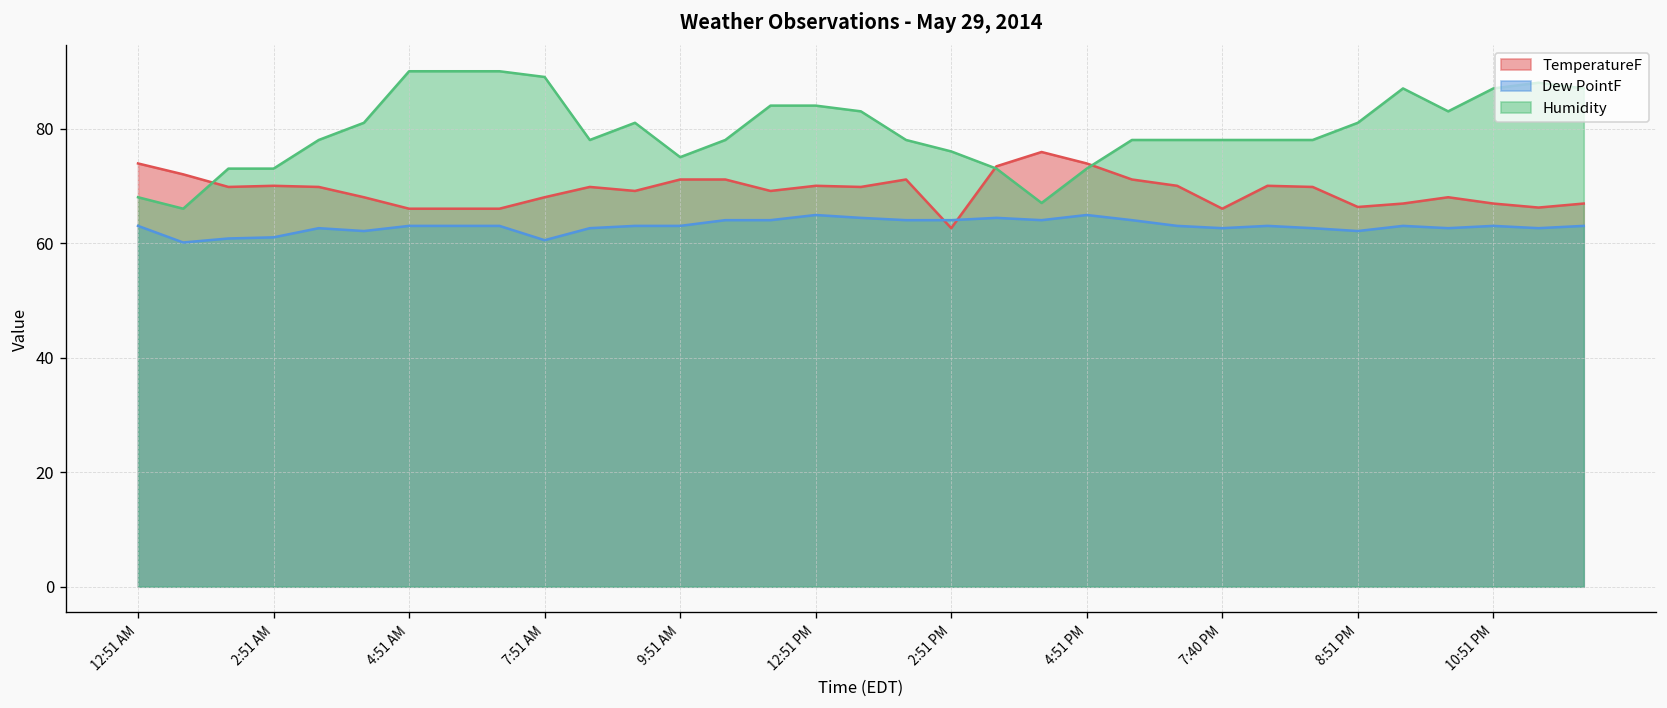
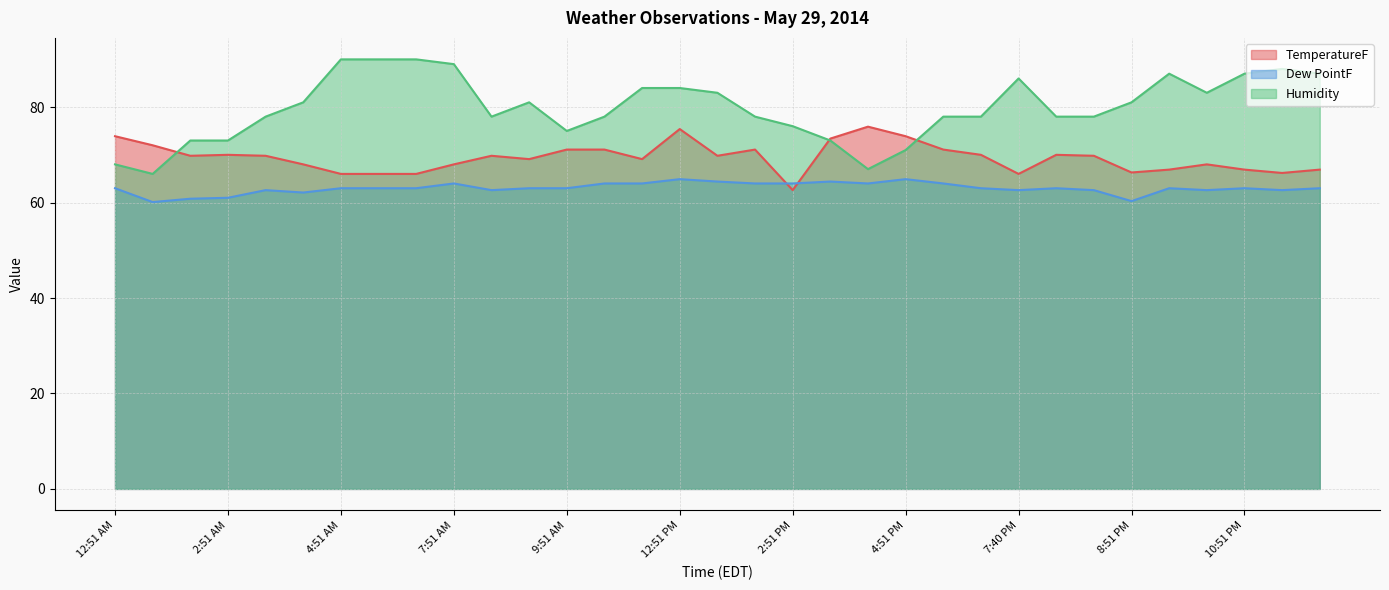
Dew PointF, 7:51 AM: 61 -> 64
TemperatureF, 12:51 PM: 70 -> 75
Humidity, 4:51 PM: 73 -> 71
Humidity, 7:40 PM: 78 -> 86
Dew PointF, 8:51 PM: 62 -> 60
